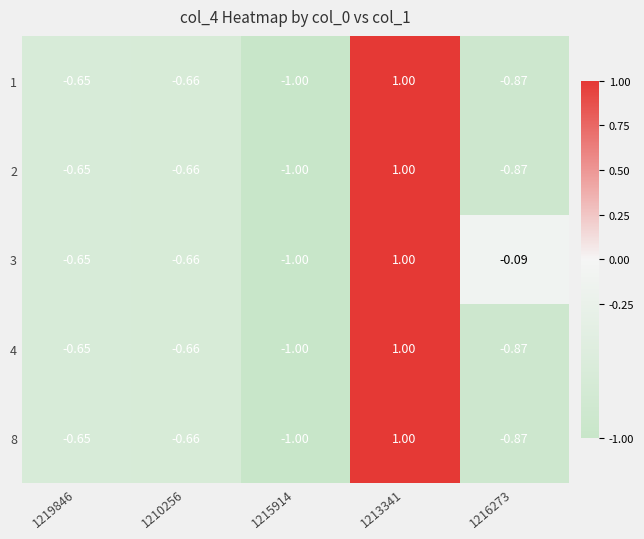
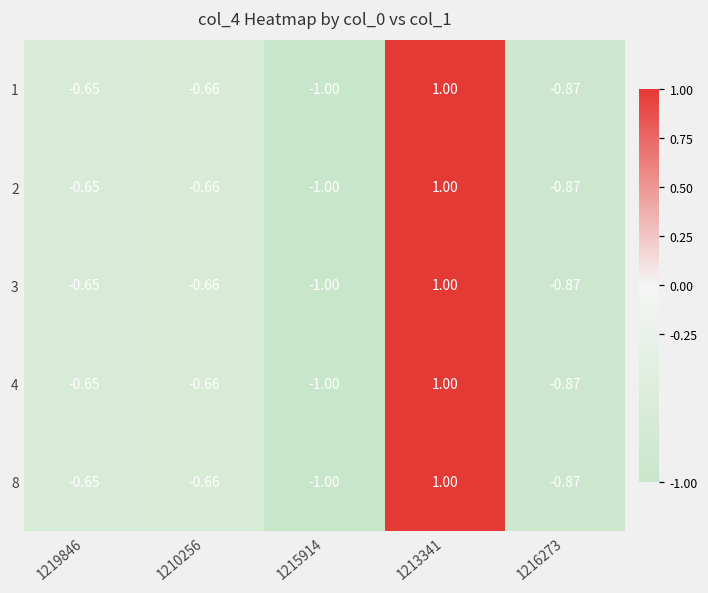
3, 1216273: -0.09 -> -0.87
